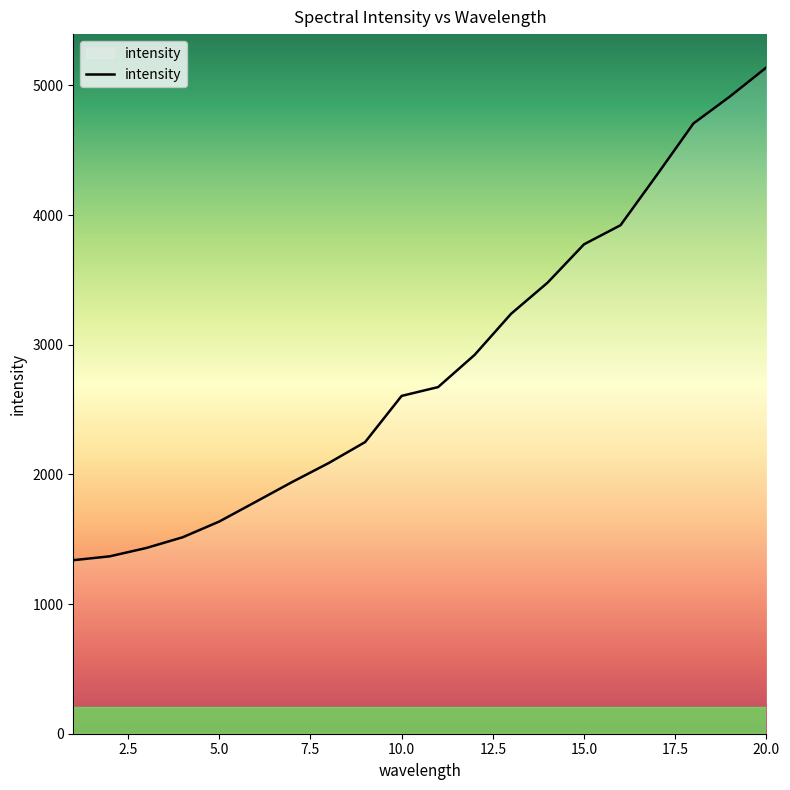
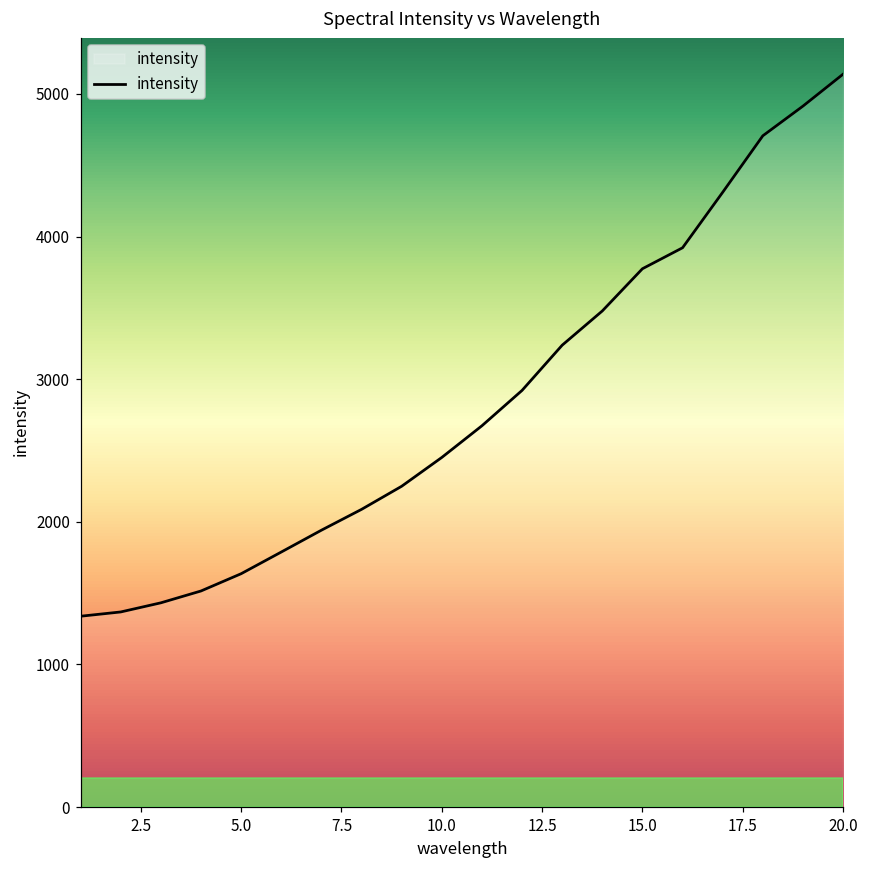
10.0: 2610 -> 2450
